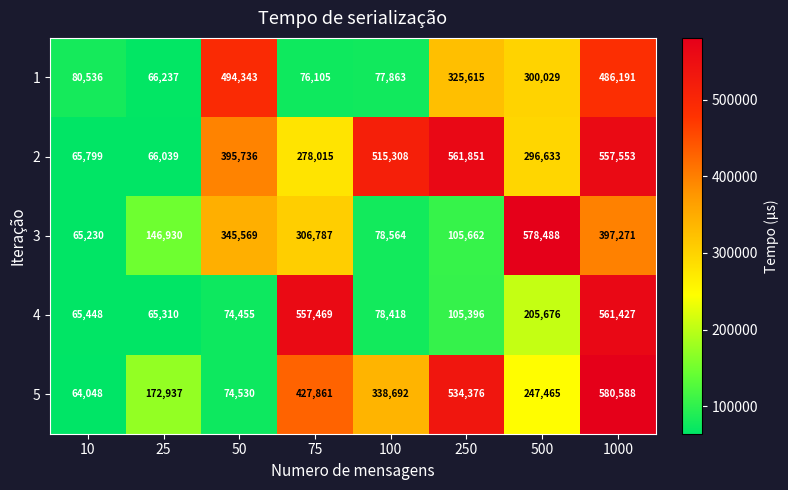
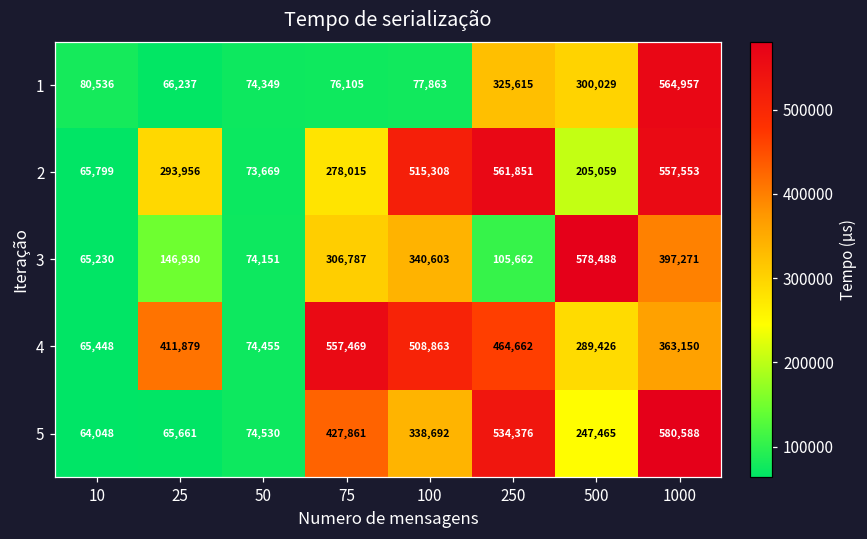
1, 50: 494,343 -> 74,349
1, 1000: 486,191 -> 564,957
2, 25: 66,039 -> 293,956
2, 50: 395,736 -> 73,669
2, 500: 296,633 -> 205,059
3, 50: 345,569 -> 74,151
3, 100: 78,564 -> 340,603
4, 25: 65,310 -> 411,879
4, 100: 78,418 -> 508,863
4, 250: 105,396 -> 464,662
4, 500: 205,676 -> 289,426
4, 1000: 561,427 -> 363,150
5, 25: 172,937 -> 65,661
